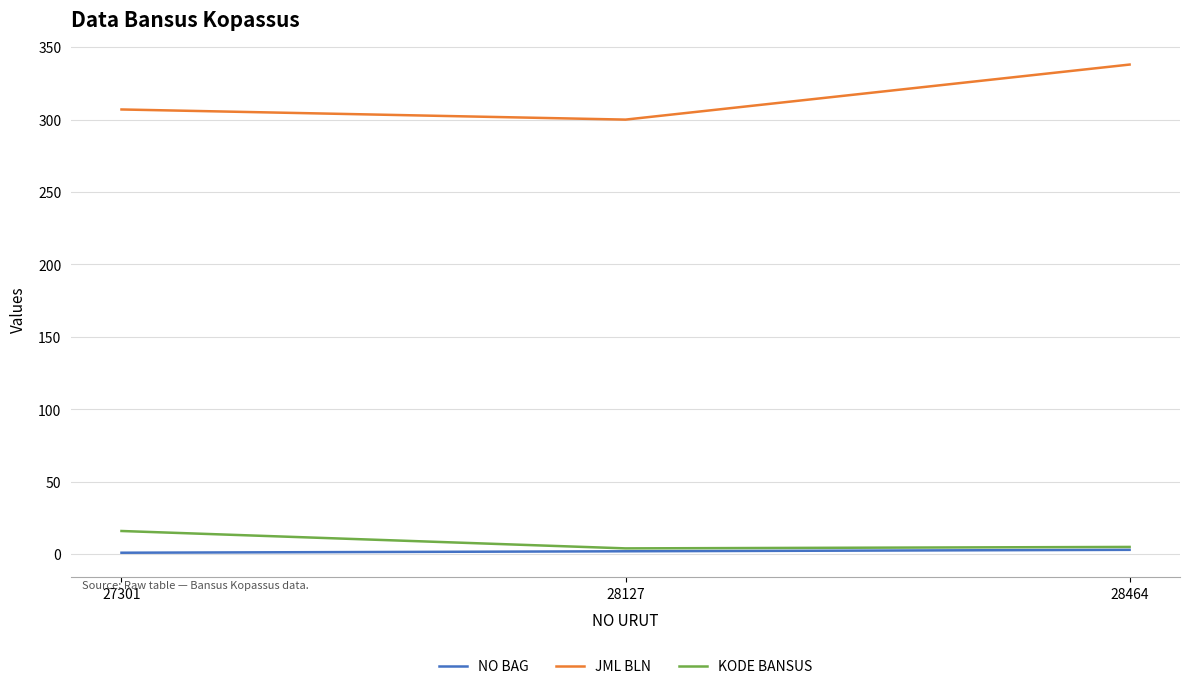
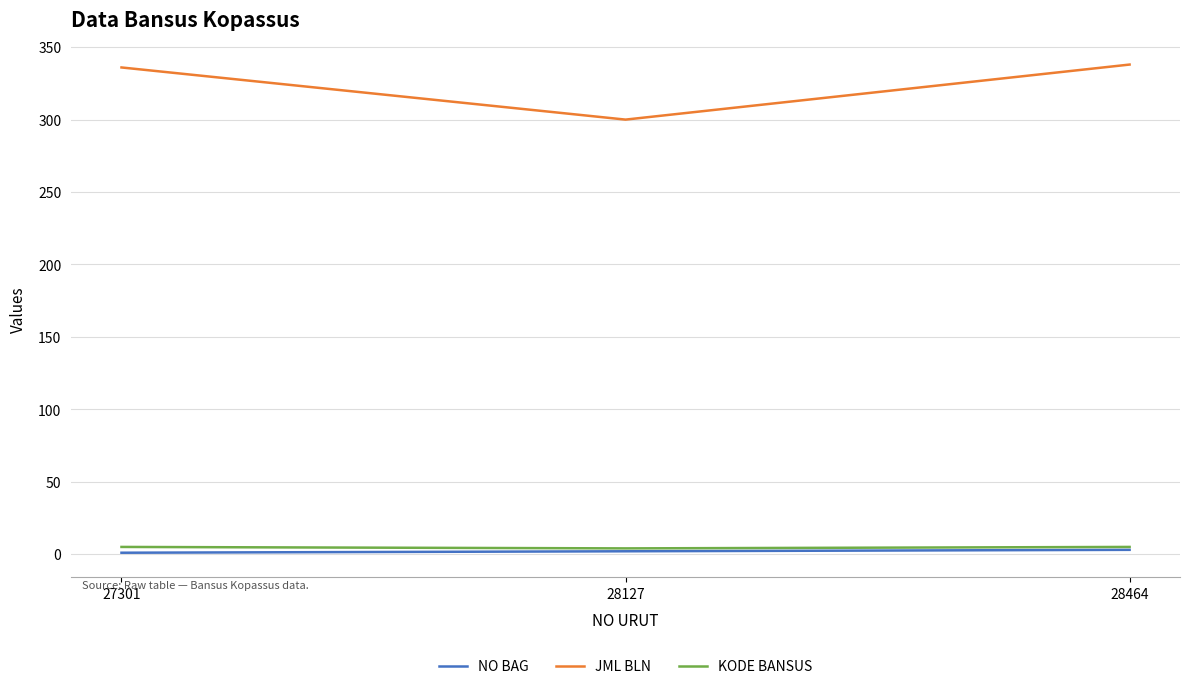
JML BLN, 27301: 307 -> 336
KODE BANSUS, 27301: 16 -> 5
